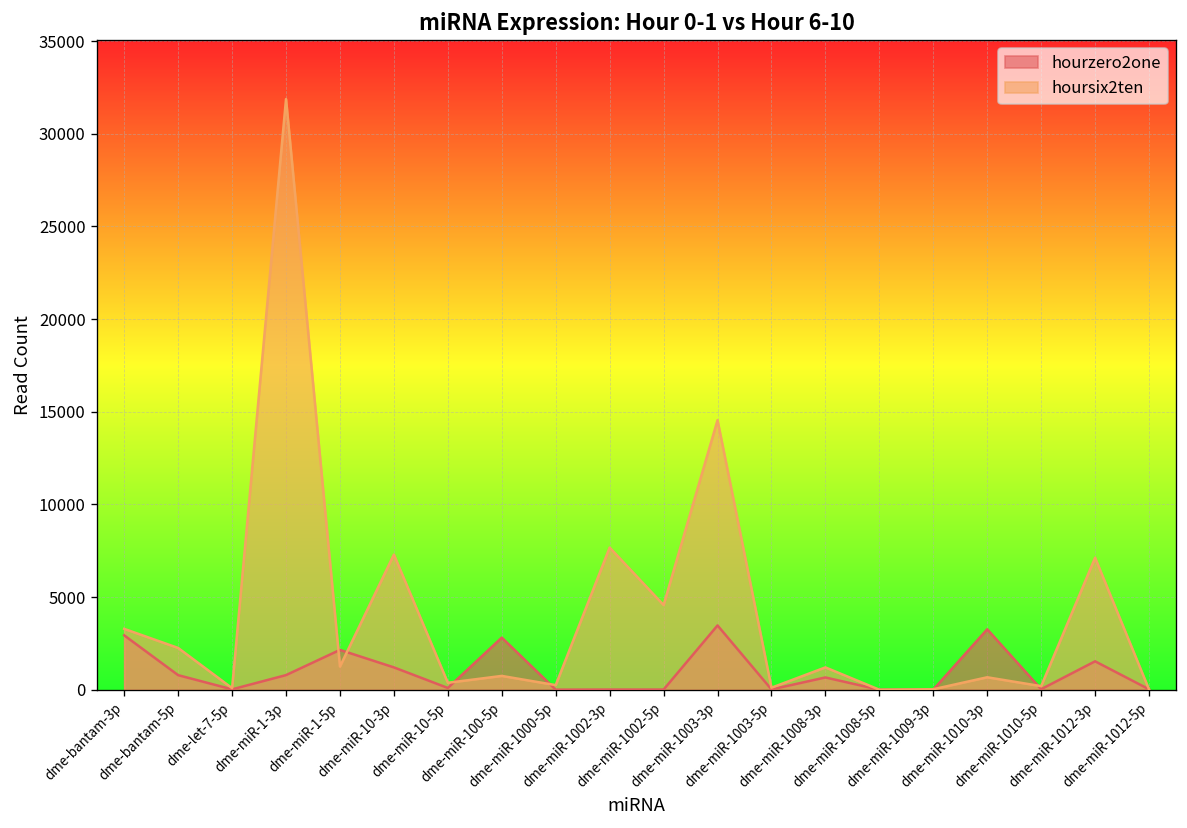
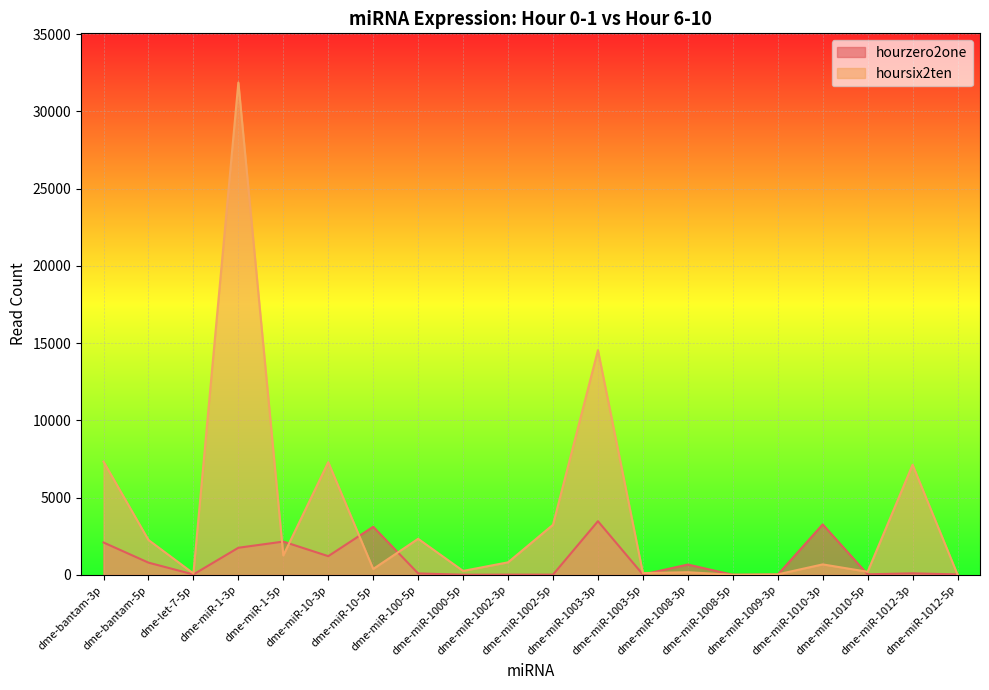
hourzero2one, dme-bantam-3p: 2900 -> 2100
hoursix2ten, dme-bantam-3p: 3300 -> 7300
hourzero2one, dme-miR-1-3p: 800 -> 1800
hourzero2one, dme-miR-10-5p: 100 -> 3100
hourzero2one, dme-miR-100-5p: 2800 -> 100
hoursix2ten, dme-miR-100-5p: 700 -> 2300
hoursix2ten, dme-miR-1002-3p: 7700 -> 800
hoursix2ten, dme-miR-1002-5p: 4600 -> 3200
hoursix2ten, dme-miR-1008-3p: 1200 -> 200
hourzero2one, dme-miR-1012-3p: 1500 -> 100
